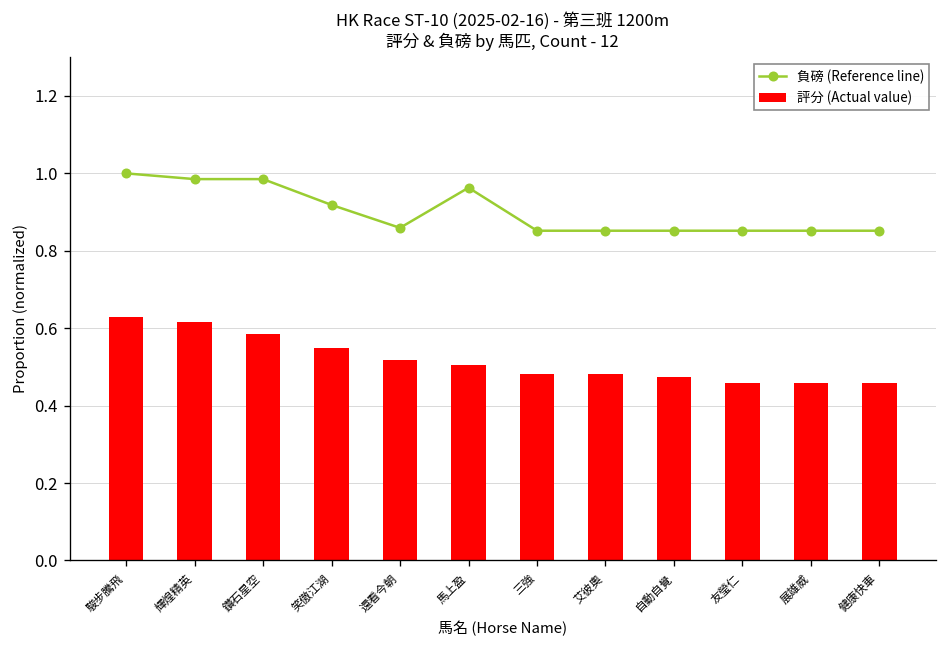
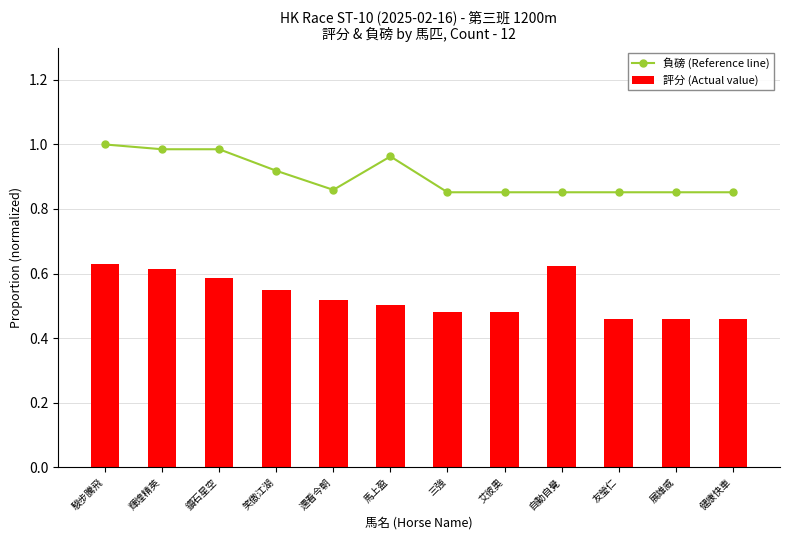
評分 (Actual value), 自動自覺: 0.47 -> 0.62
